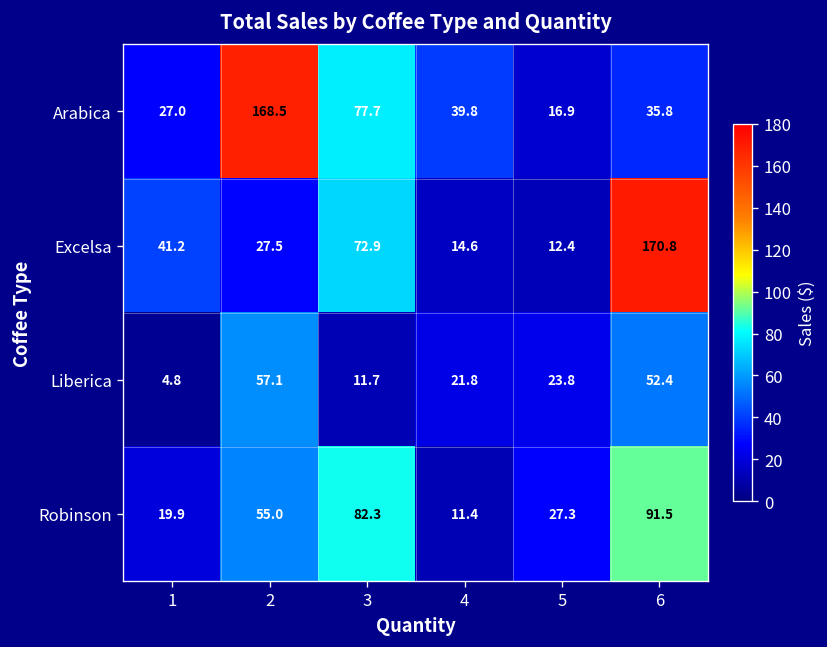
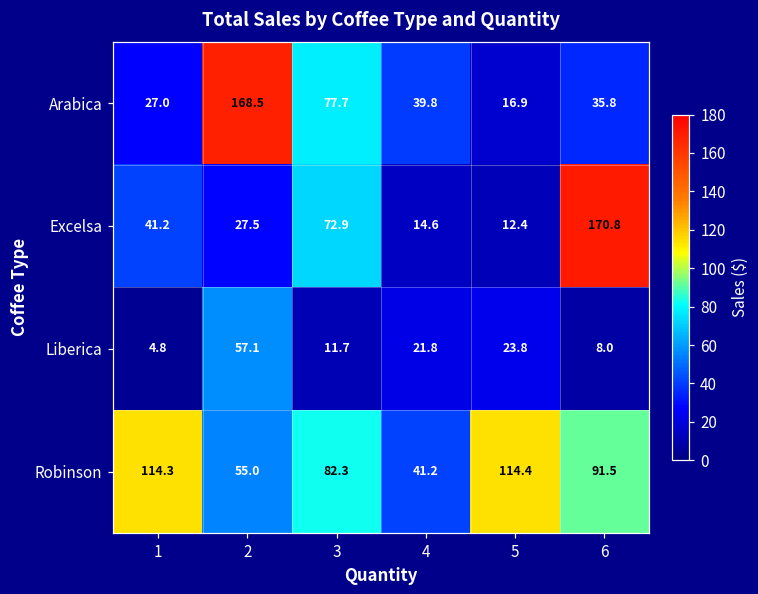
Liberica, 6: 52.4 -> 8.0
Robinson, 1: 19.9 -> 114.3
Robinson, 4: 11.4 -> 41.2
Robinson, 5: 27.3 -> 114.4
